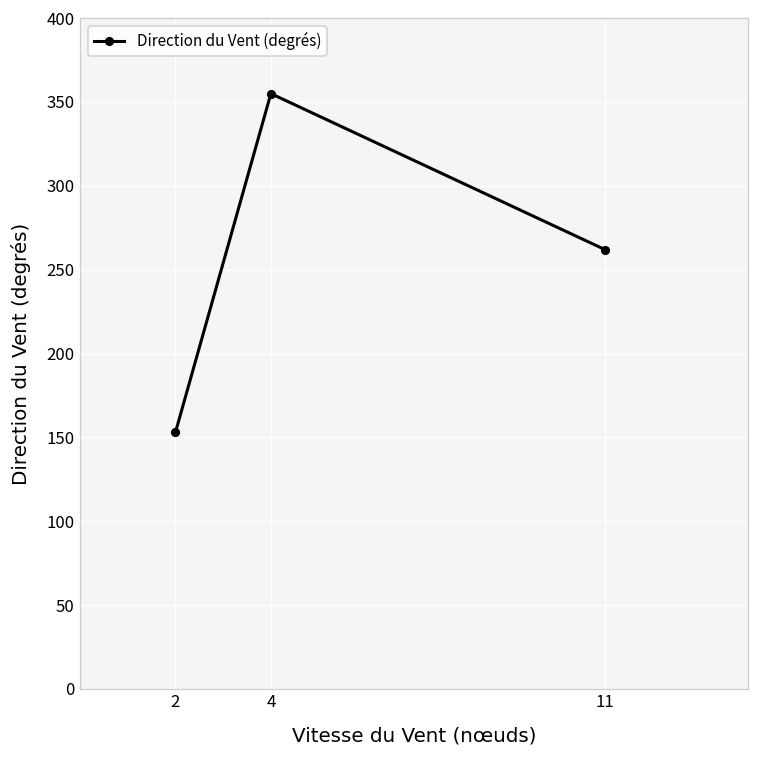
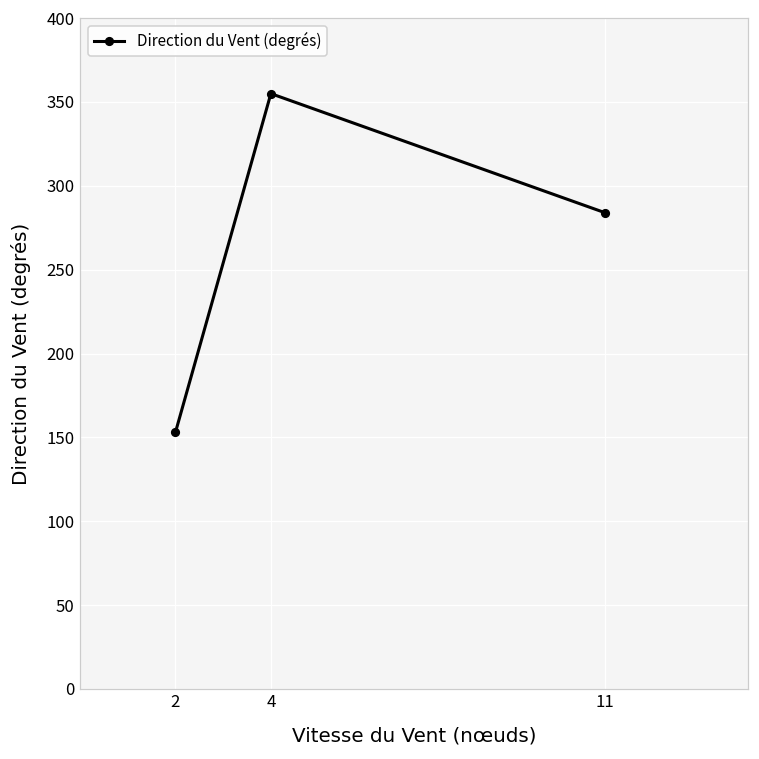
11: 262 -> 284
